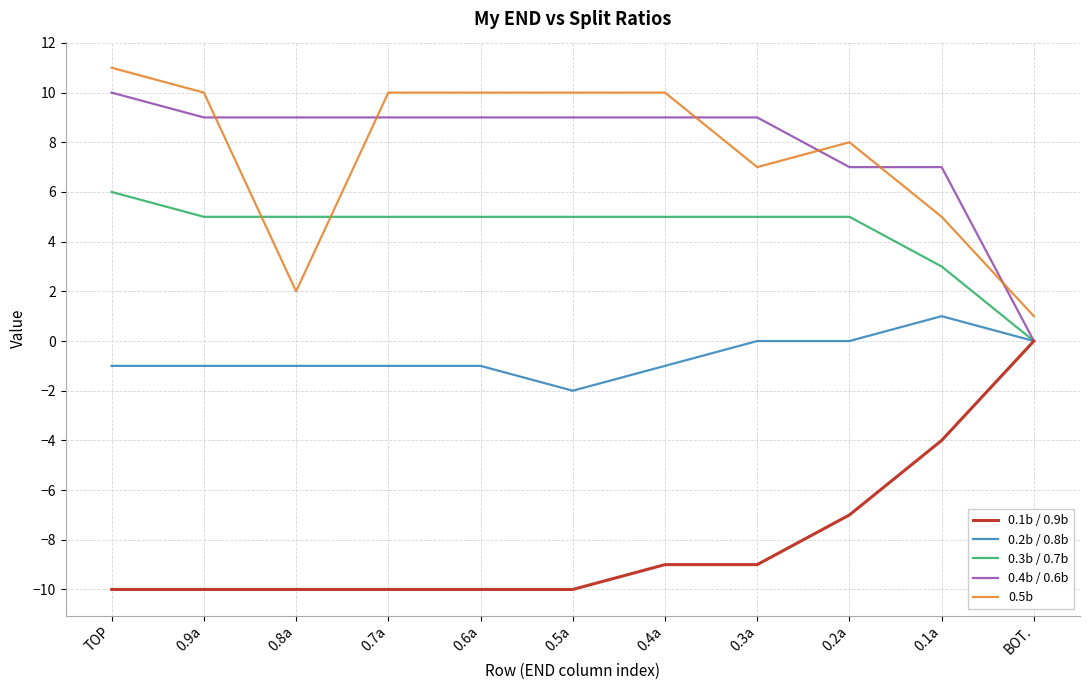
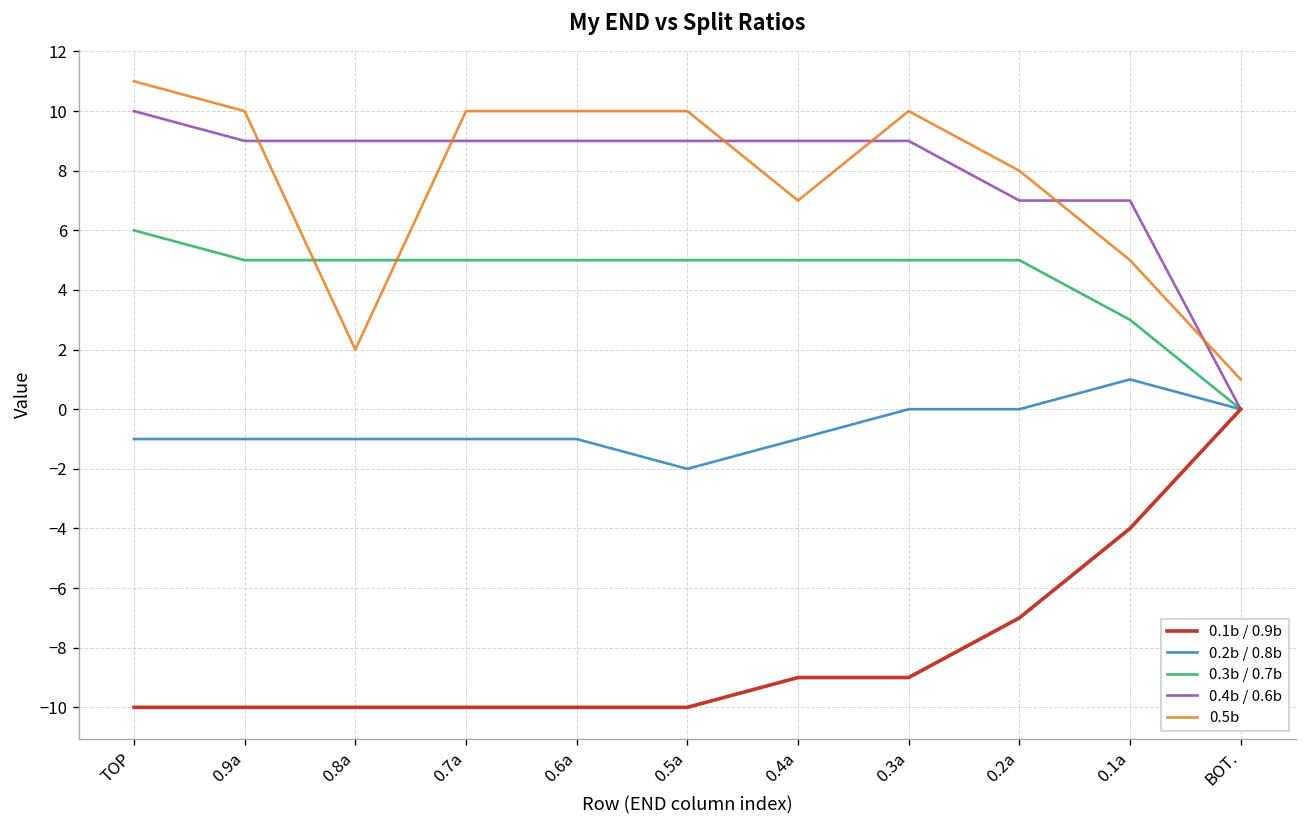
0.5b, 0.4a: 10 -> 7
0.5b, 0.3a: 7 -> 10
